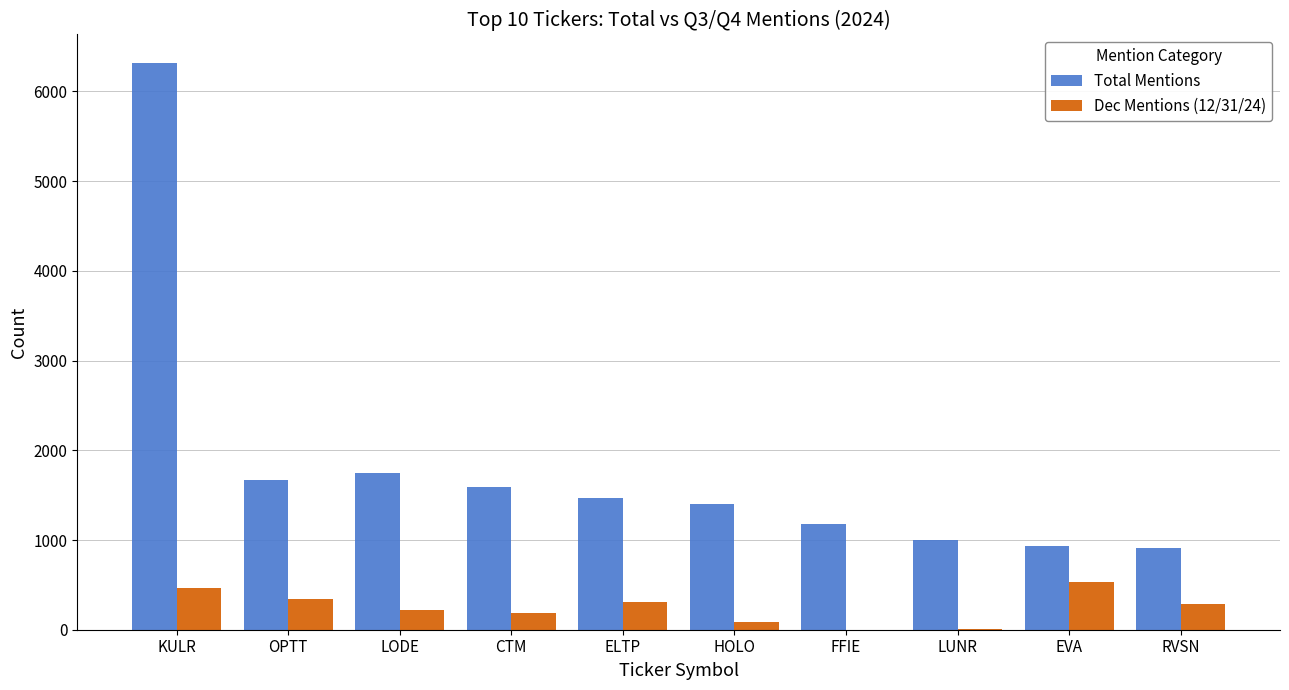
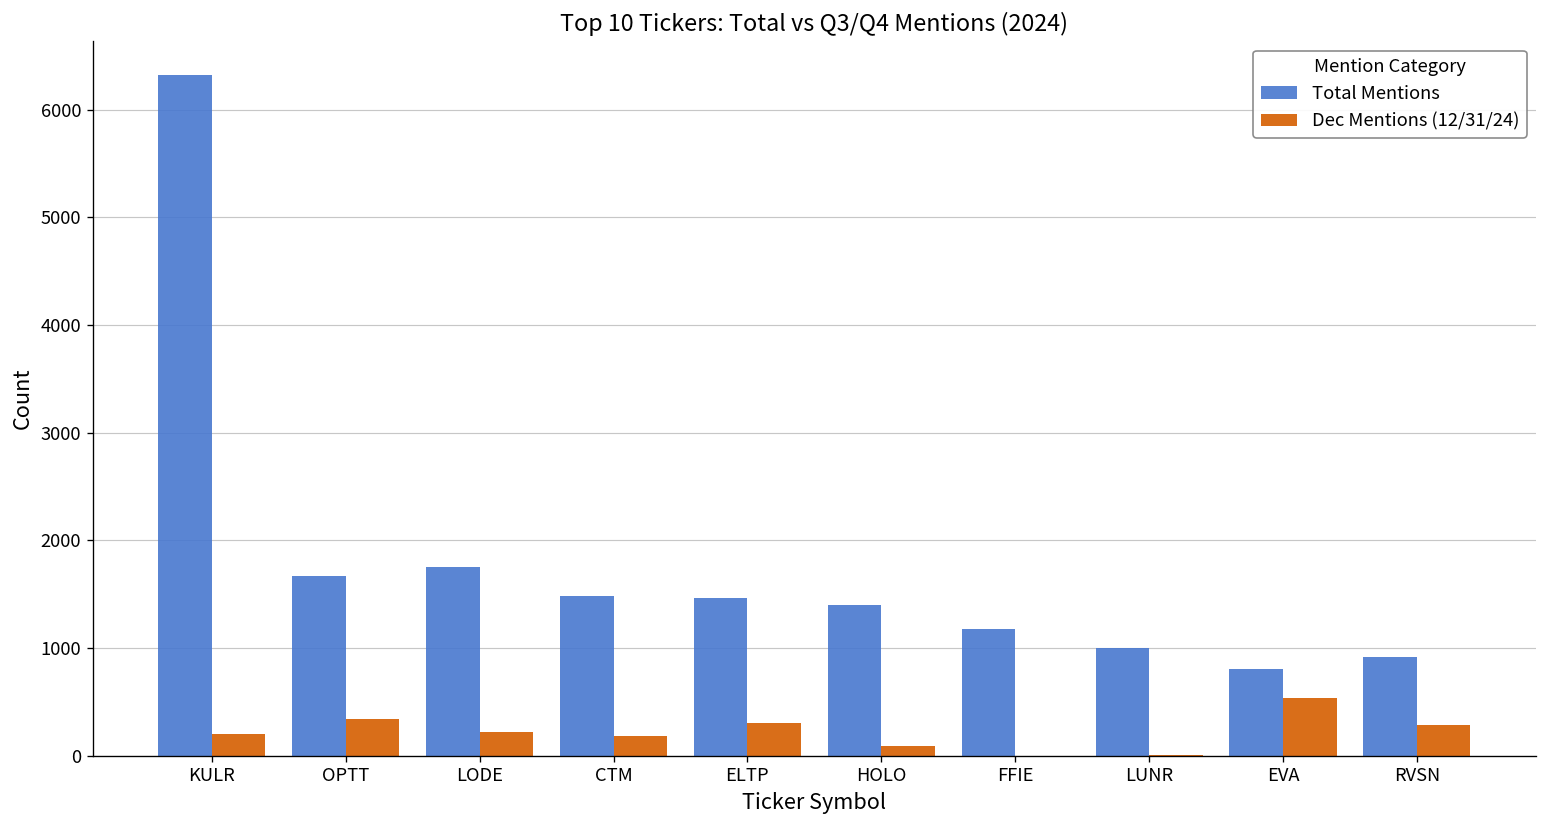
Dec Mentions (12/31/24), KULR: 500 -> 200
Total Mentions, CTM: 1600 -> 1500
Total Mentions, EVA: 900 -> 800
